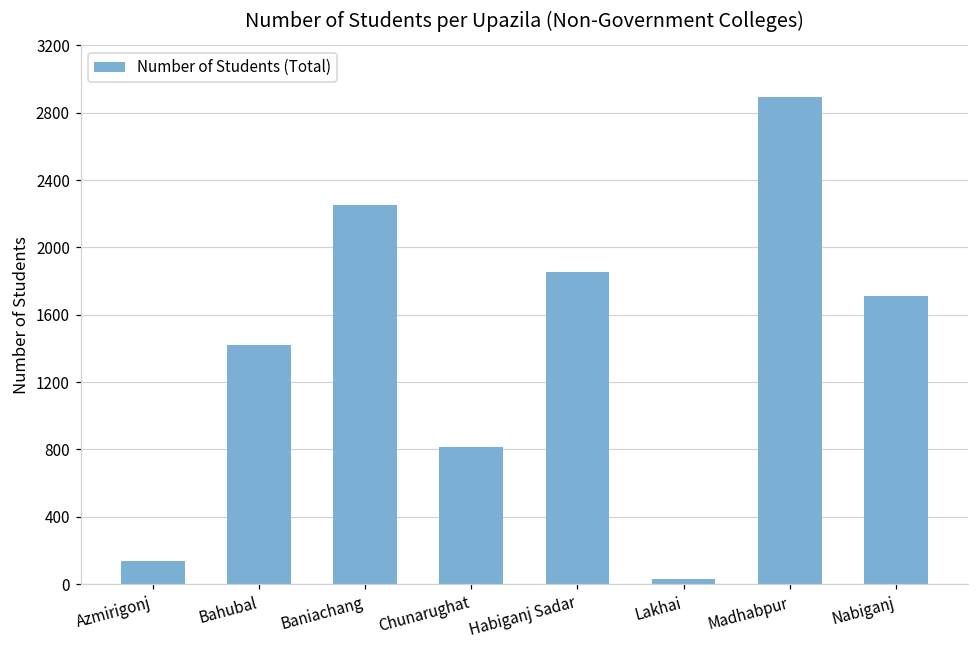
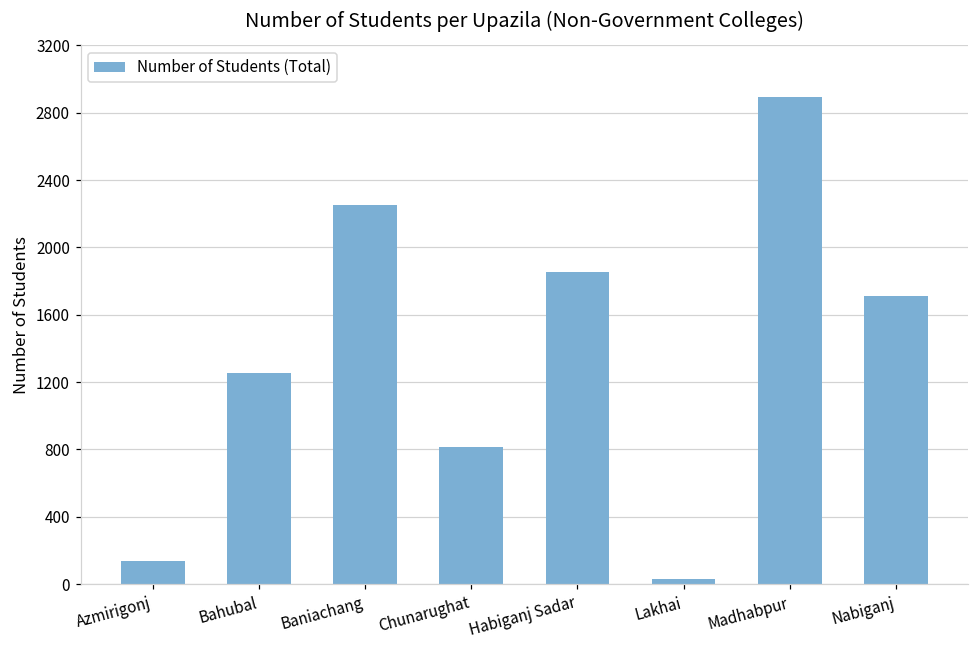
Bahubal: 1420 -> 1250
